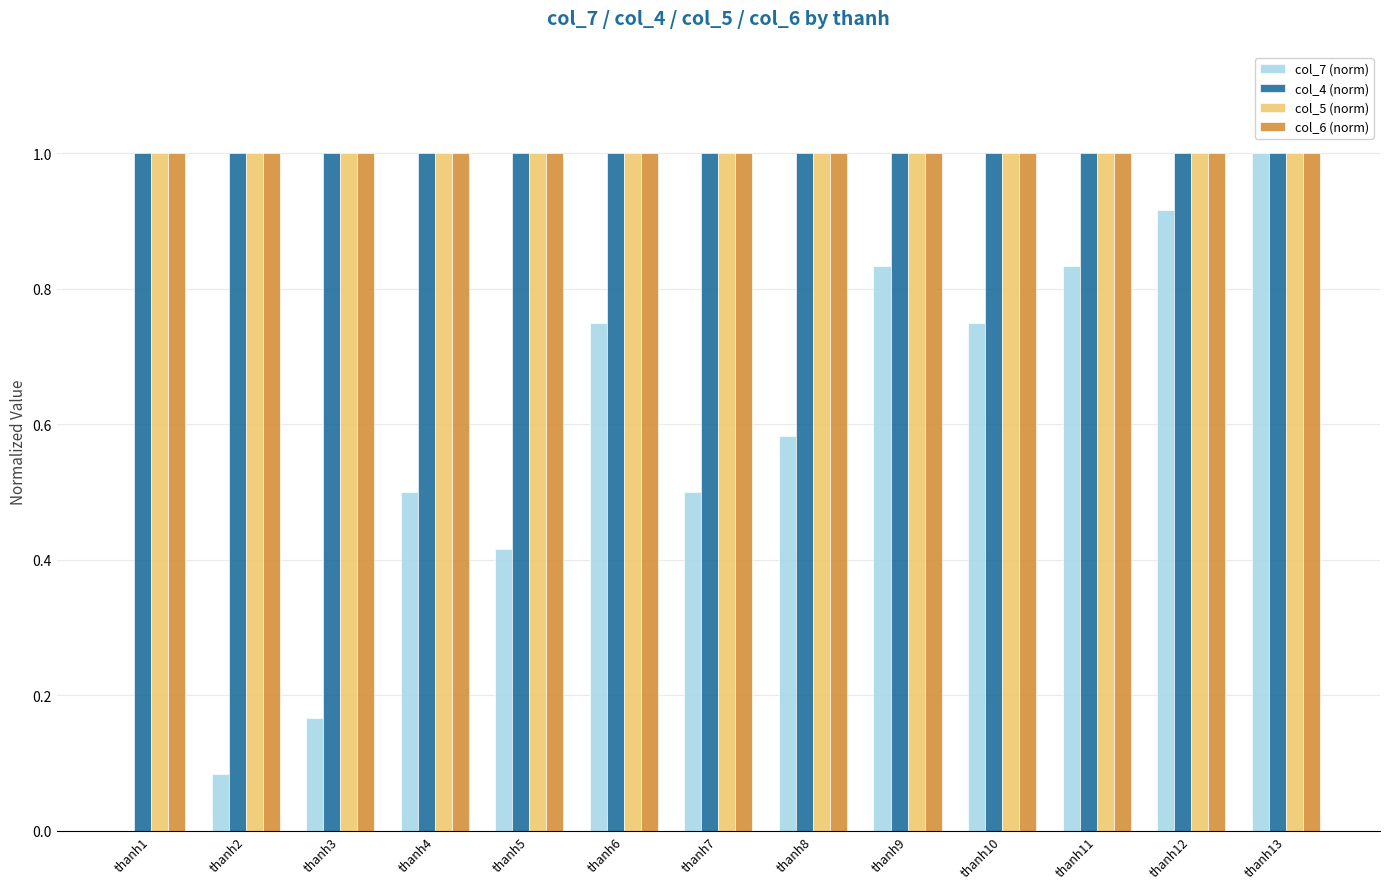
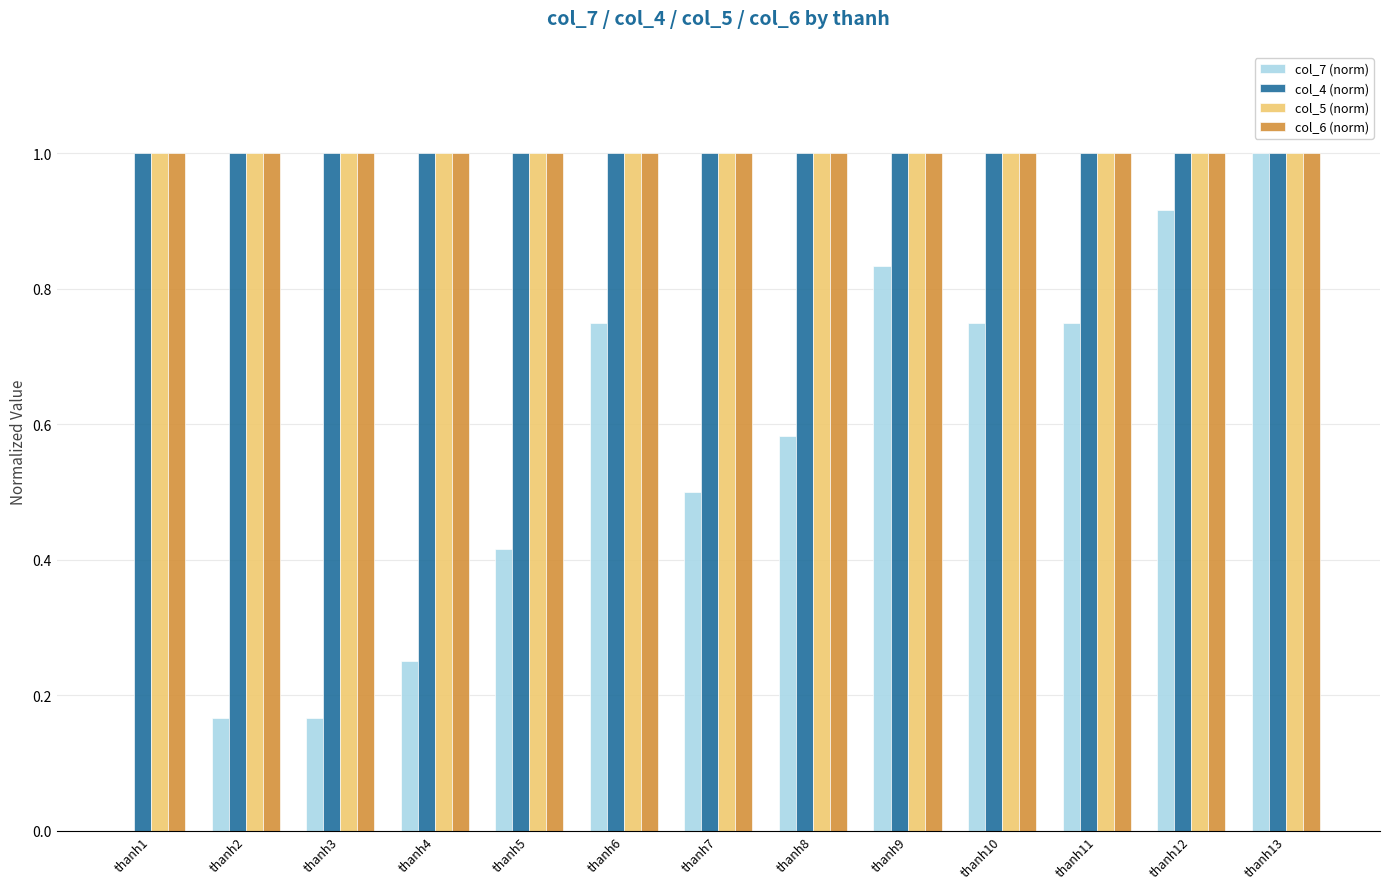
col_7 (norm), thanh2: 0.08 -> 0.17
col_7 (norm), thanh4: 0.50 -> 0.25
col_7 (norm), thanh11: 0.83 -> 0.75
